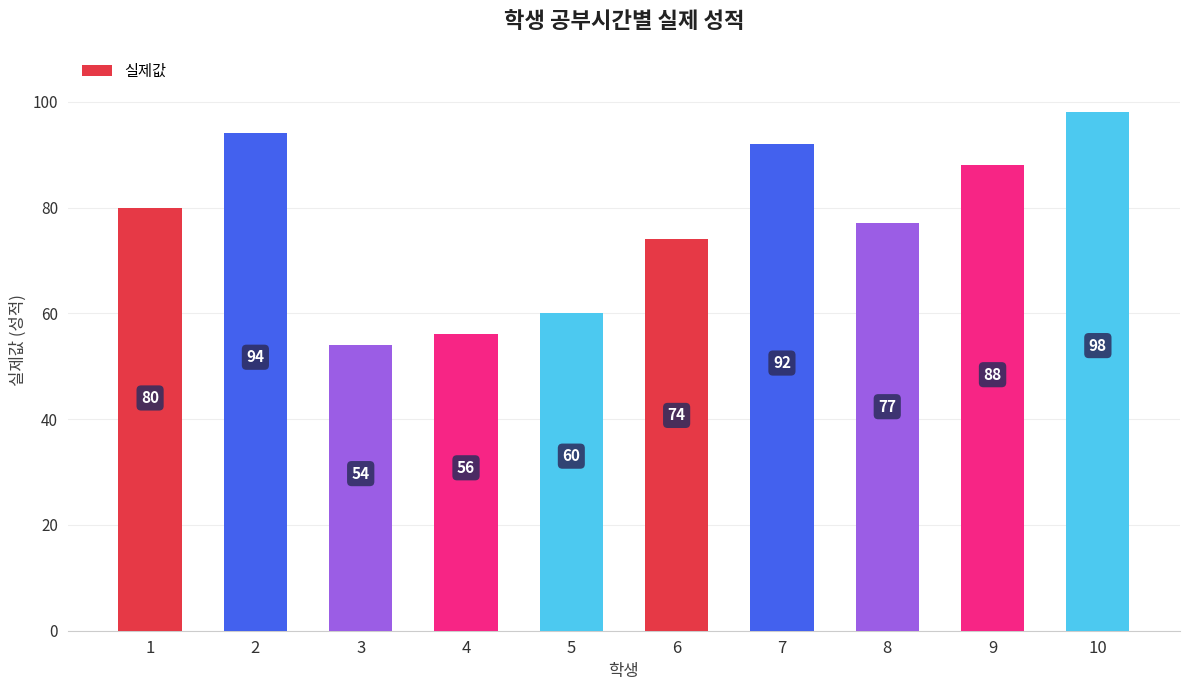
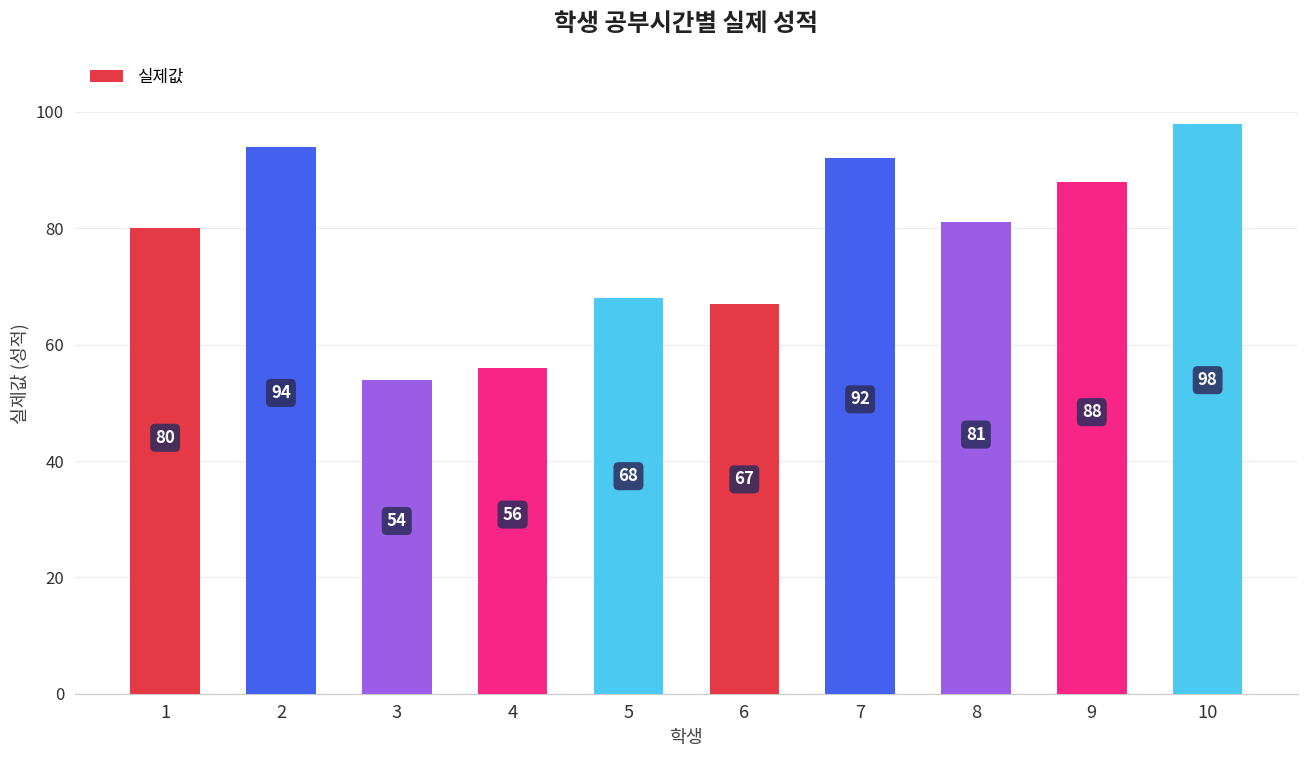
5: 60 -> 68
6: 74 -> 67
8: 77 -> 81
